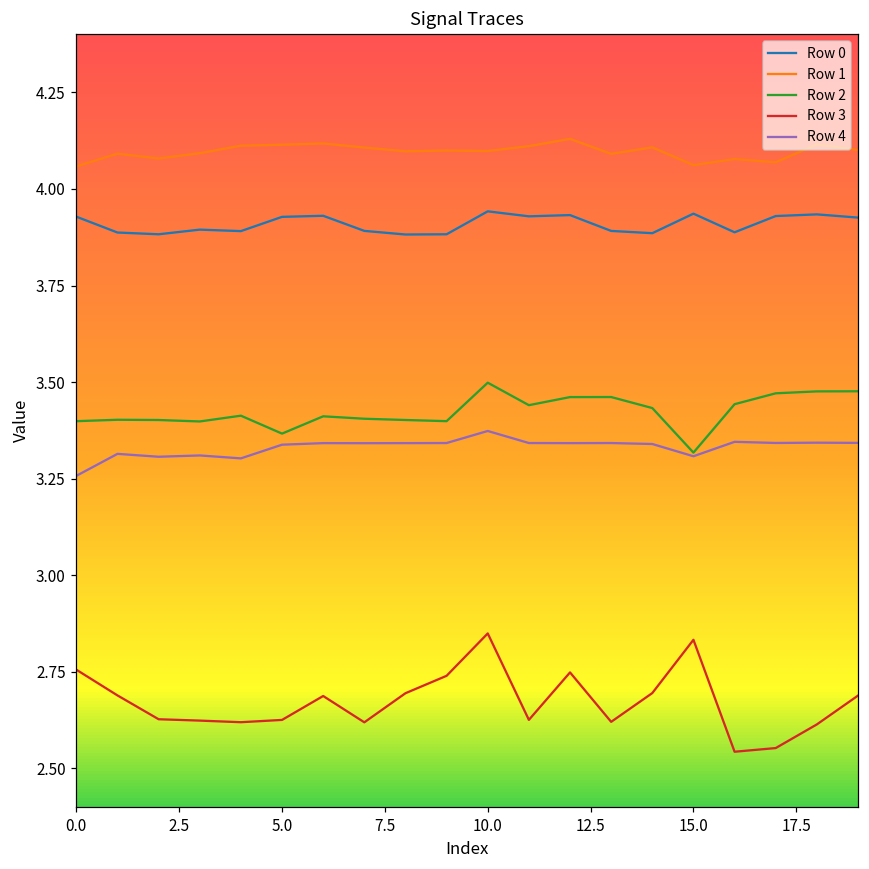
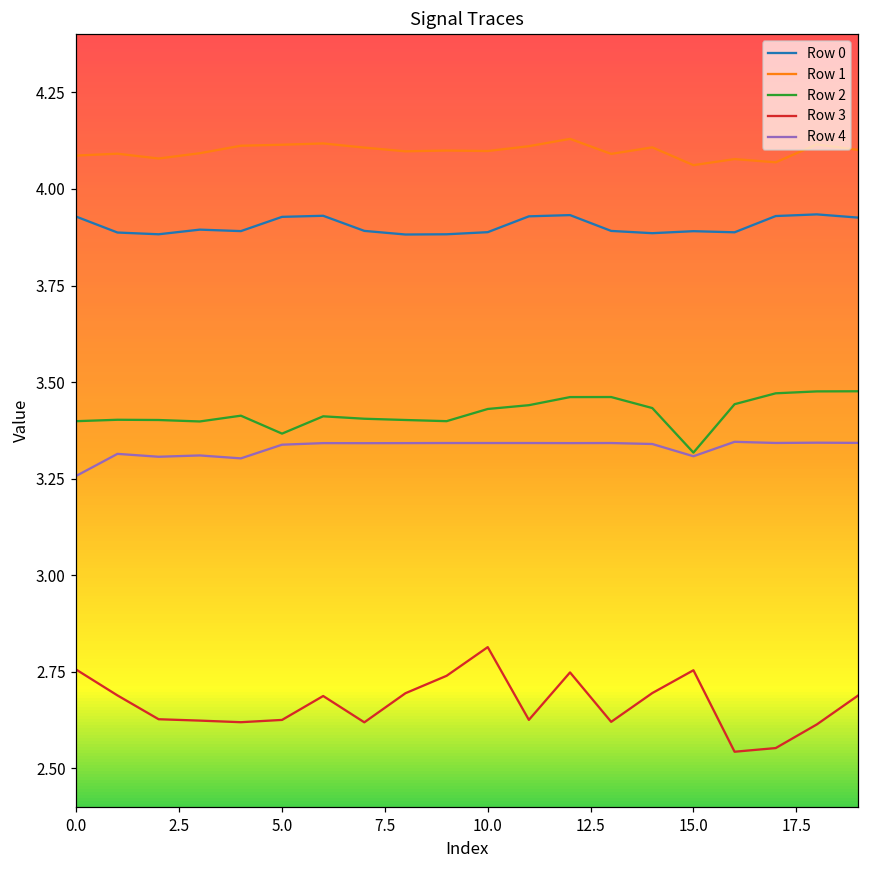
Row 1, 0.0: 4.06 -> 4.09
Row 0, 10.0: 3.94 -> 3.89
Row 2, 10.0: 3.50 -> 3.43
Row 3, 10.0: 2.85 -> 2.81
Row 4, 10.0: 3.37 -> 3.34
Row 0, 15.0: 3.94 -> 3.89
Row 3, 15.0: 2.83 -> 2.75
